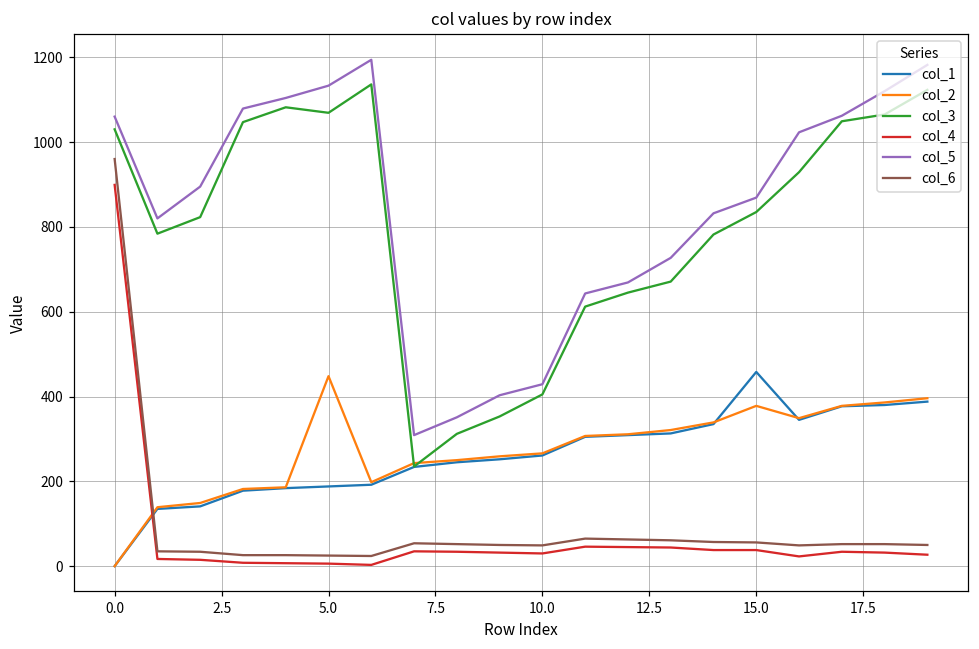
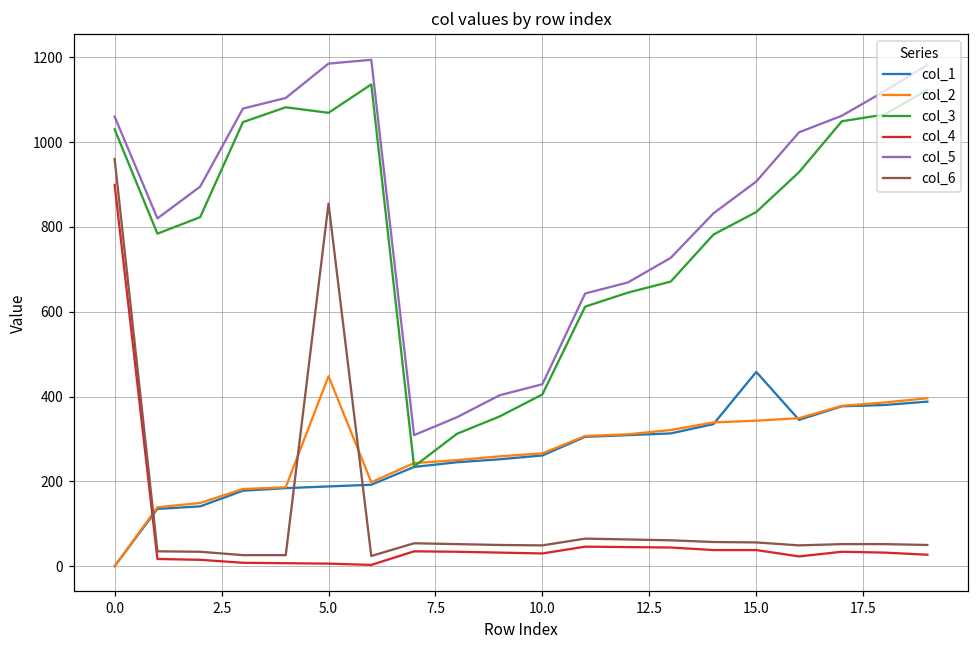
col_5, 5.0: 1130 -> 1190
col_6, 5.0: 30 -> 860
col_2, 15.0: 380 -> 340
col_5, 15.0: 870 -> 910
